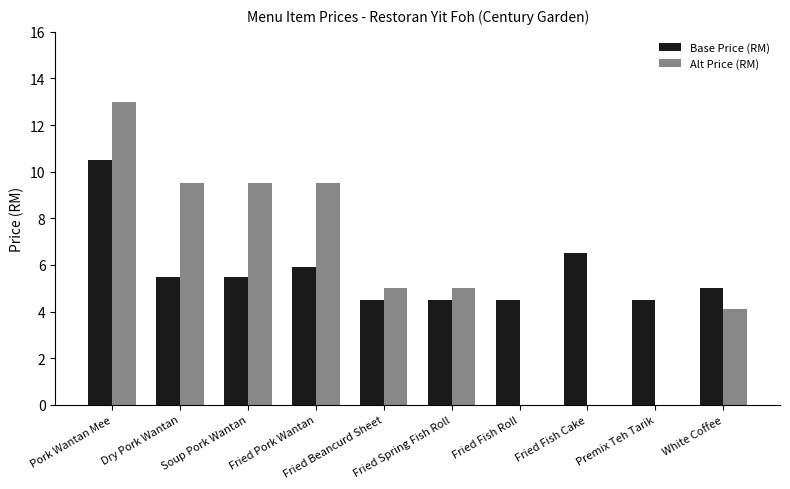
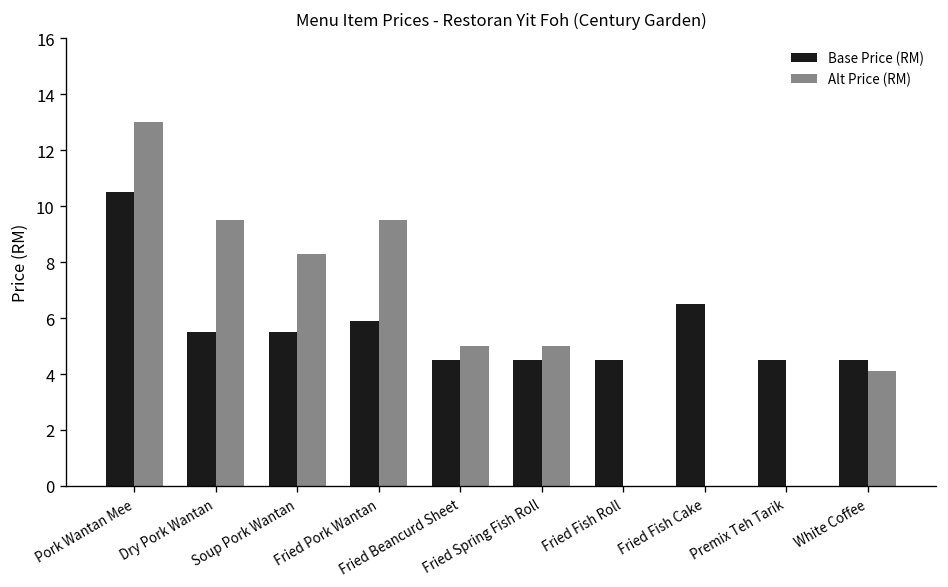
Alt Price (RM), Soup Pork Wantan: 9.5 -> 8.3
Base Price (RM), White Coffee: 5.0 -> 4.5
